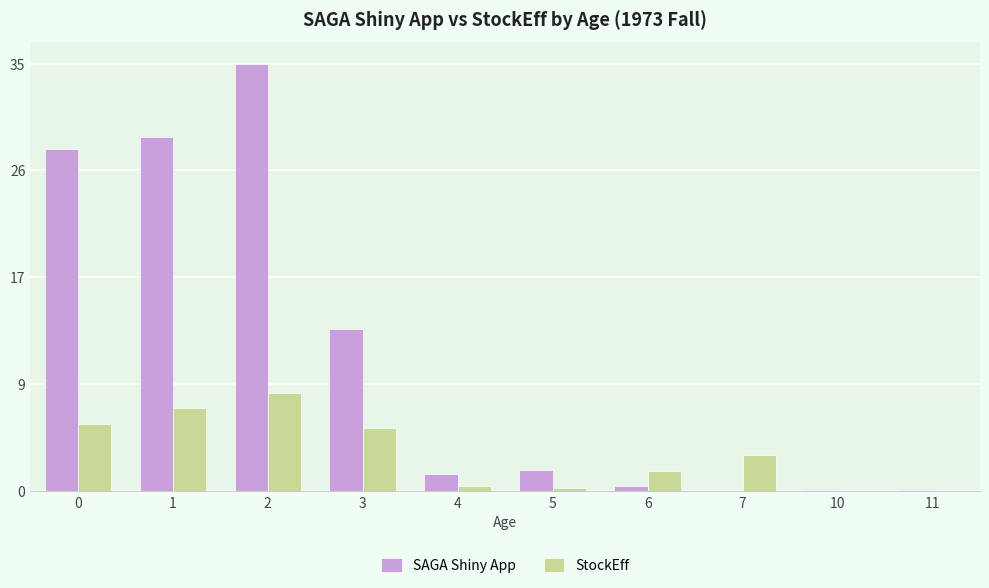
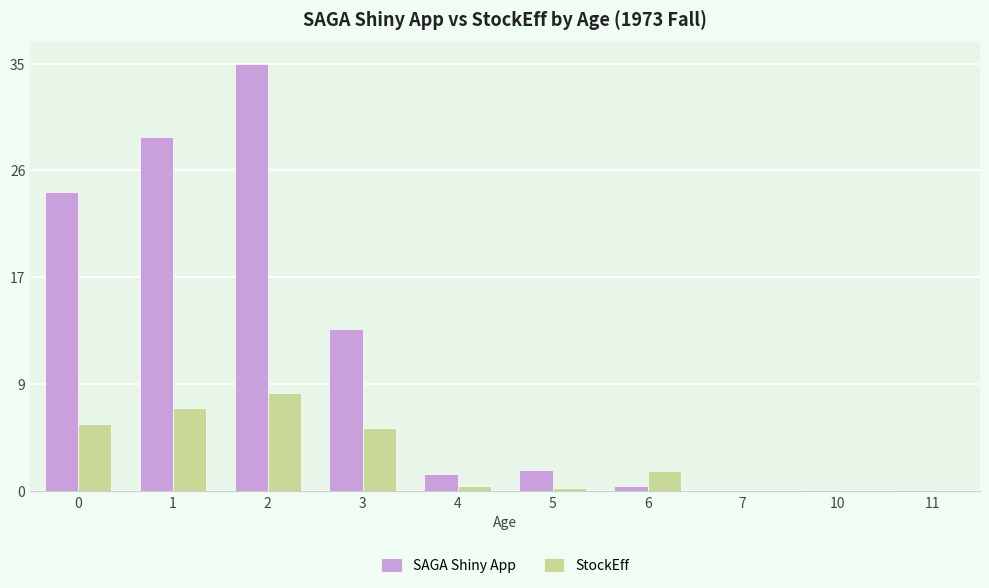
SAGA Shiny App, 0: 27.9 -> 24.4
StockEff, 7: 2.9 -> 0.0
